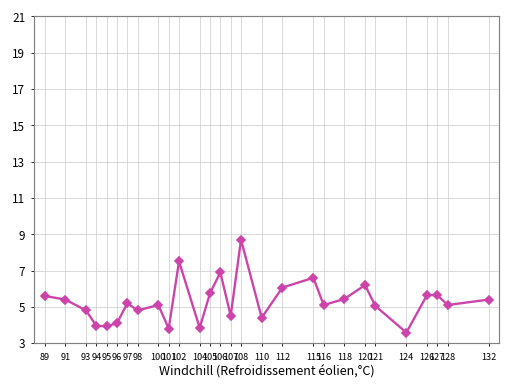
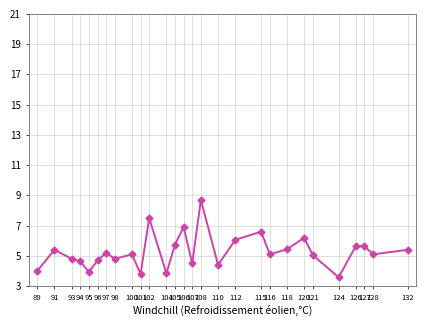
89: 5.6 -> 4.0
94: 4.0 -> 4.6
96: 4.1 -> 4.7
